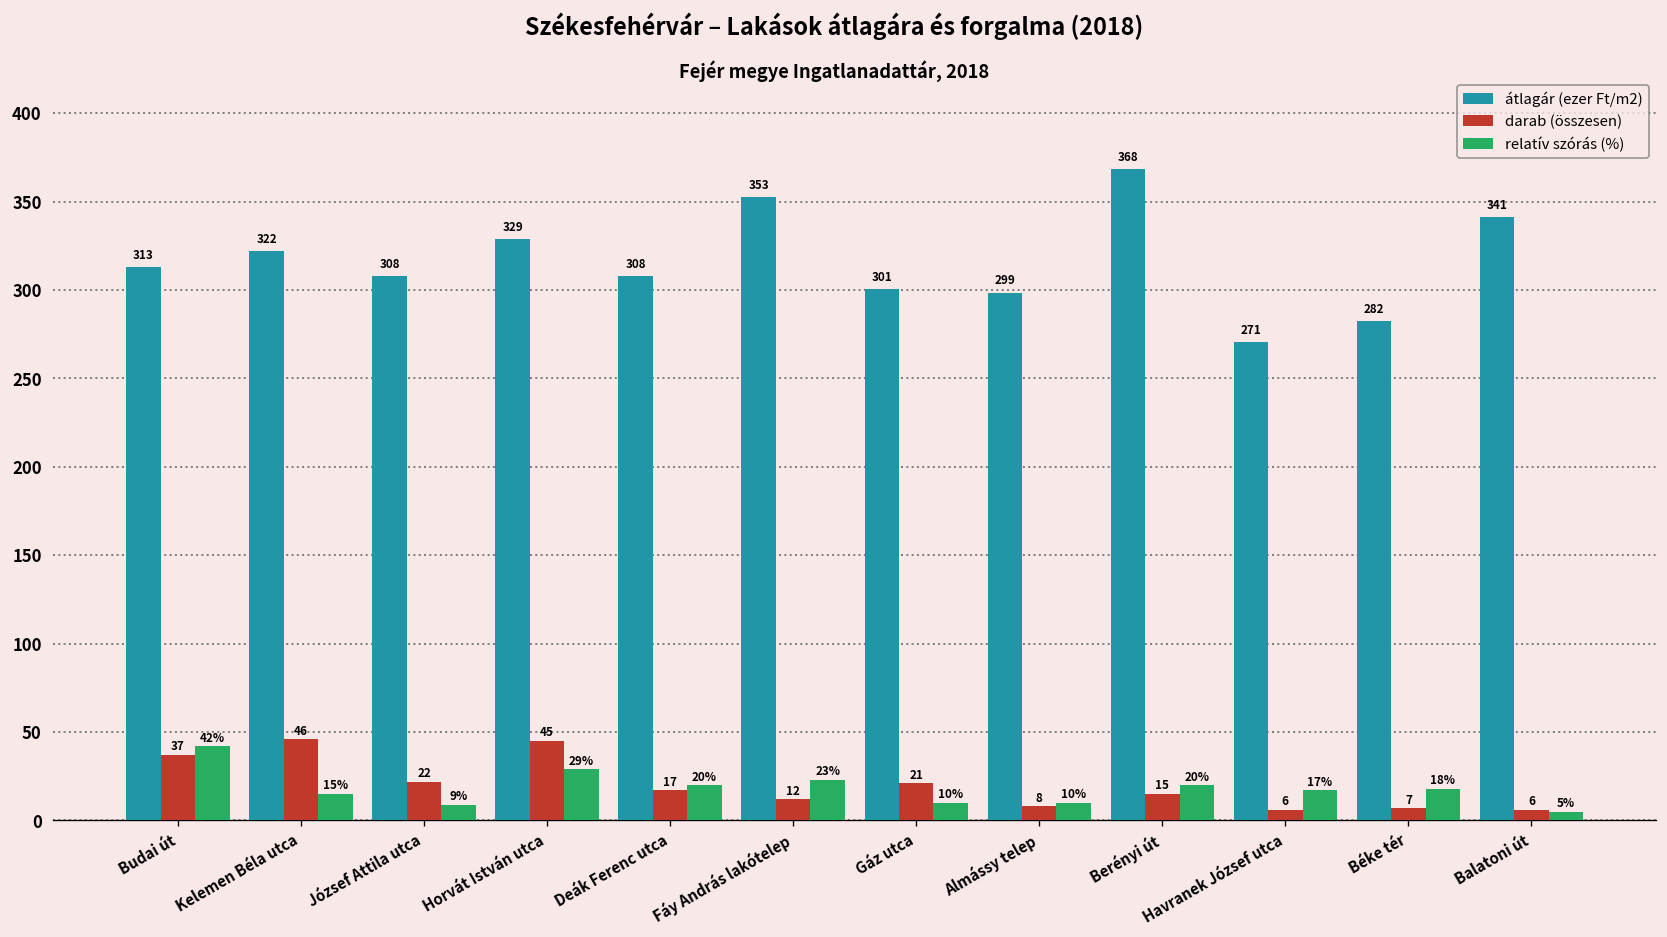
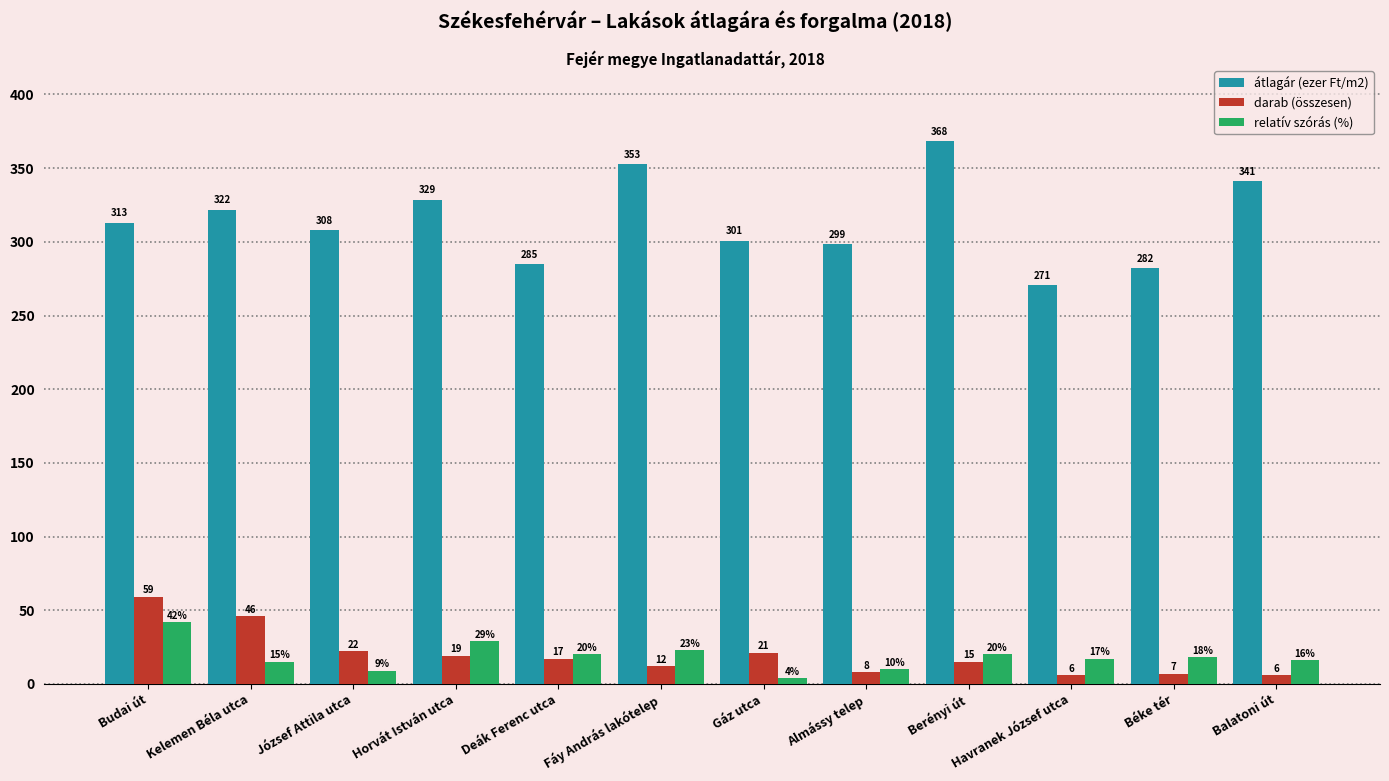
darab (összesen), Budai út: 37 -> 59
darab (összesen), Horvát István utca: 45 -> 19
átlagár (ezer Ft/m2), Deák Ferenc utca: 308 -> 285
relatív szórás (%), Gáz utca: 10% -> 4%
relatív szórás (%), Balatoni út: 5% -> 16%
